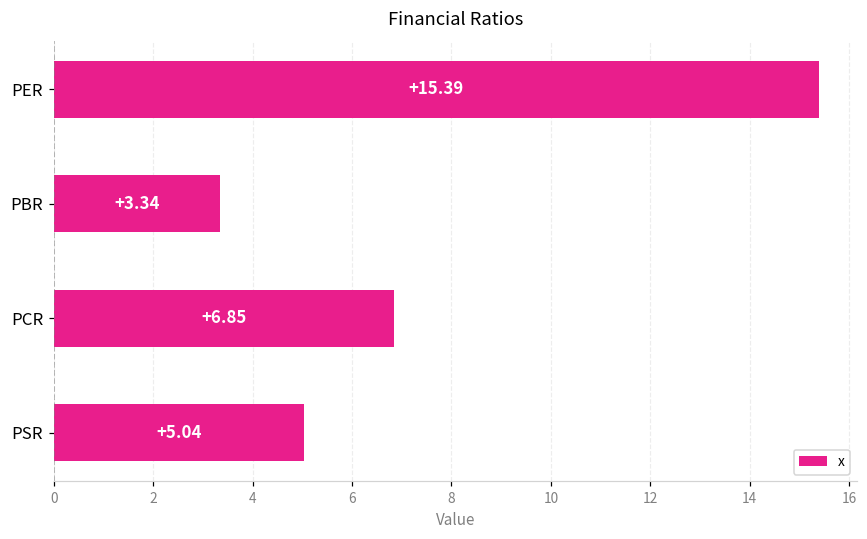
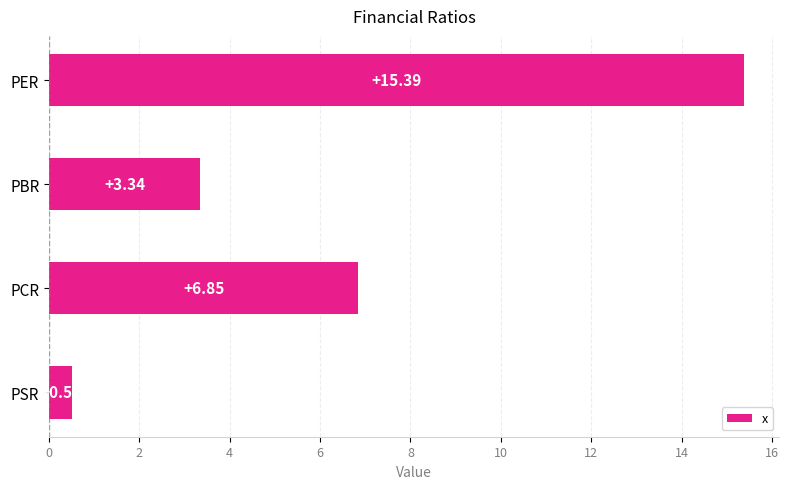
PSR: 5.0 -> 0.5
